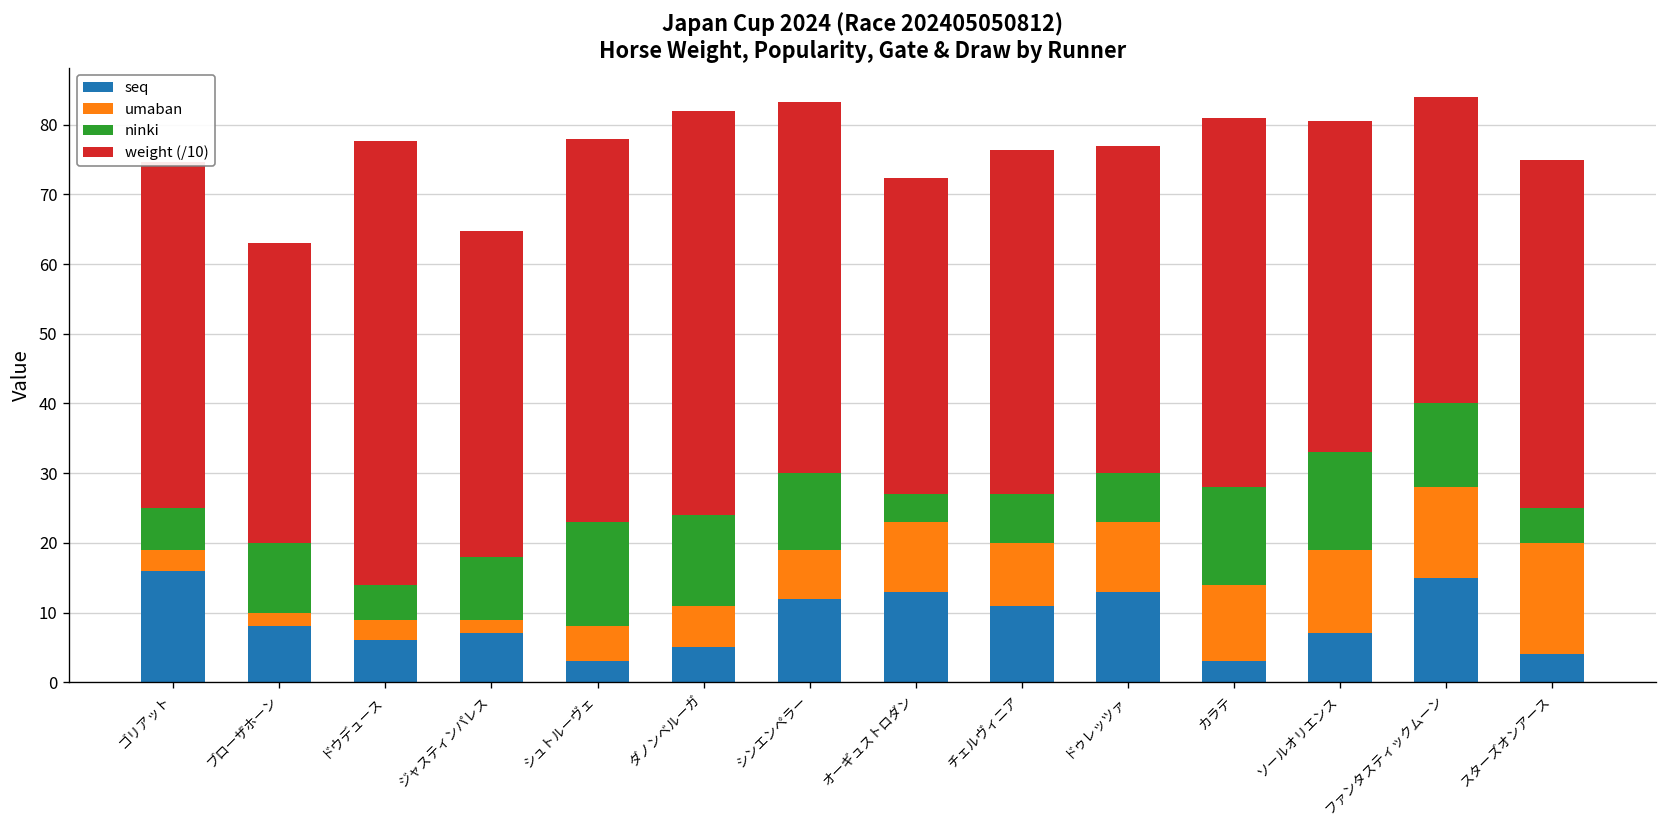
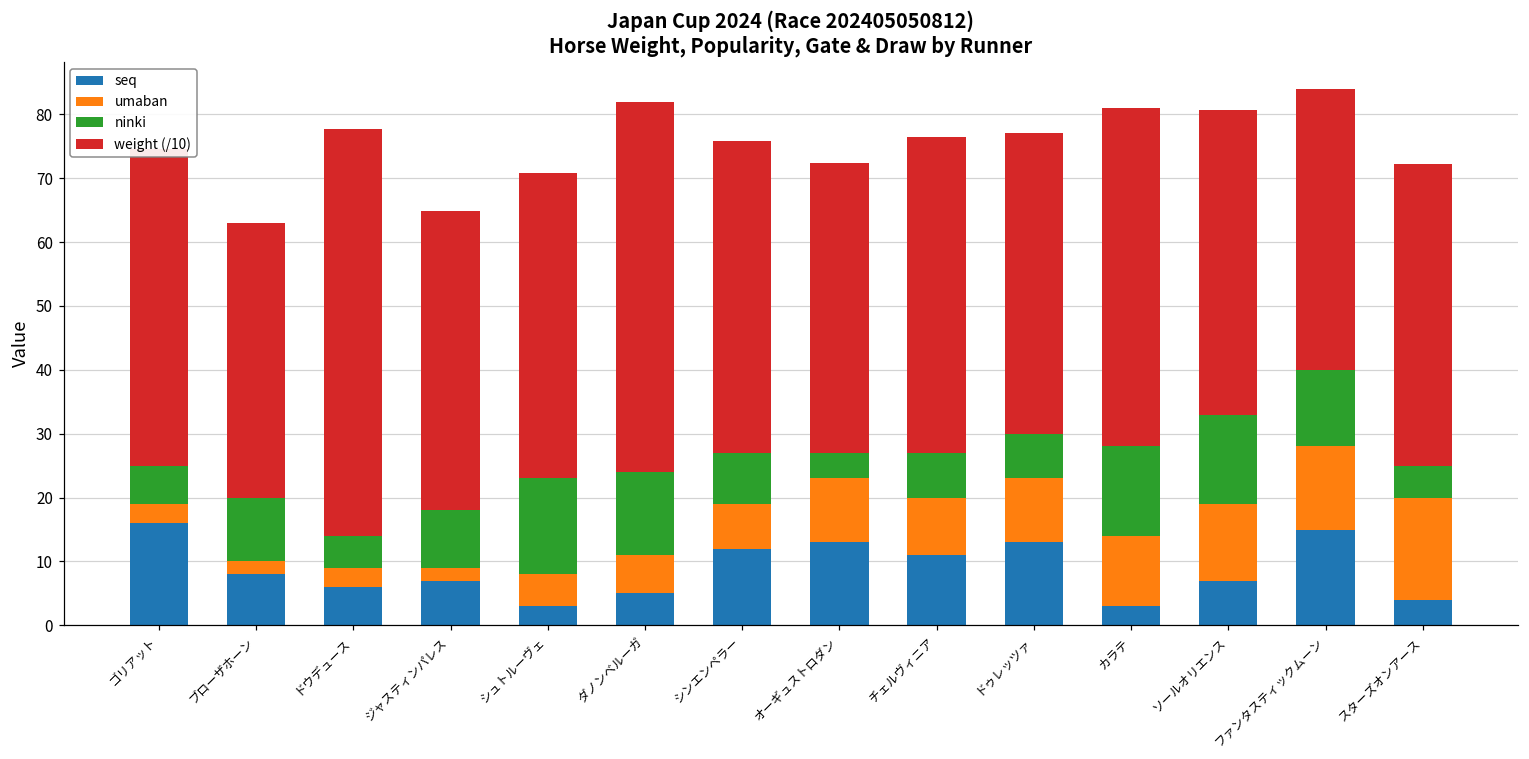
weight (/10), シュトルーヴェ: 55 -> 48
ninki, シンエンペラー: 11 -> 8
weight (/10), シンエンペラー: 53 -> 49
weight (/10), スターズオンアース: 50 -> 47
